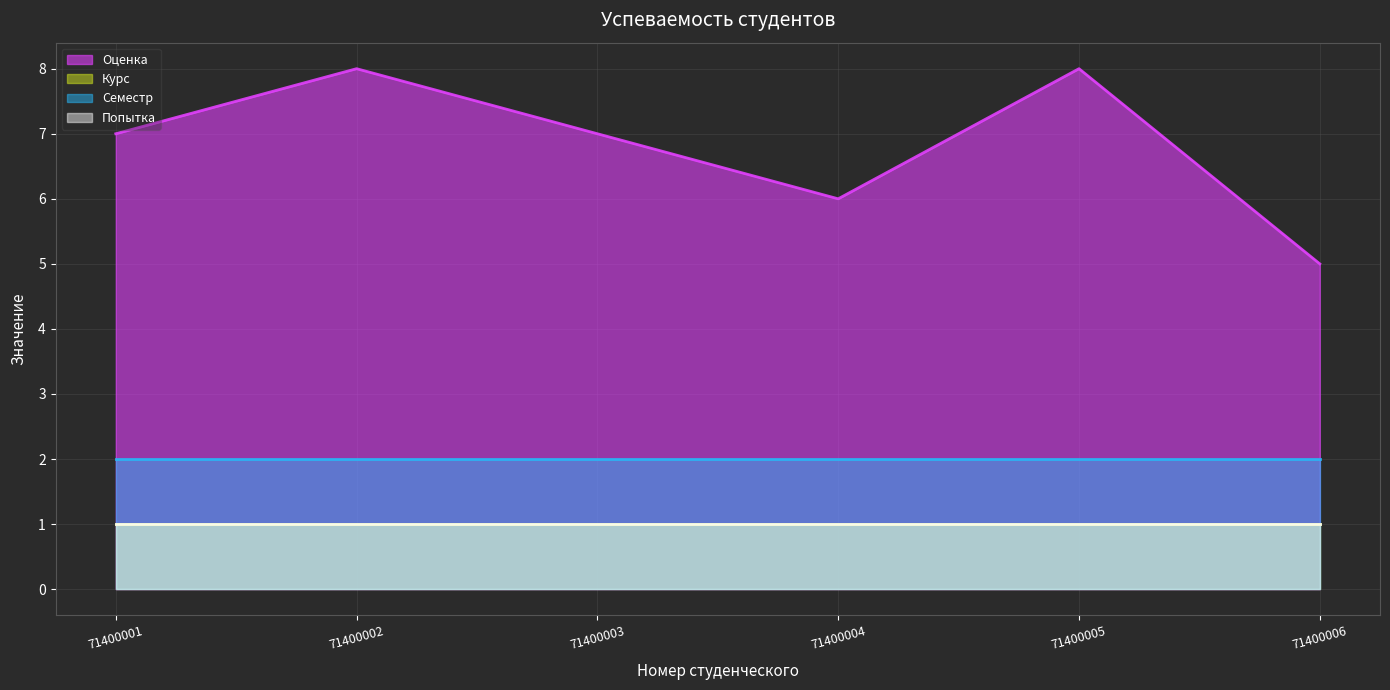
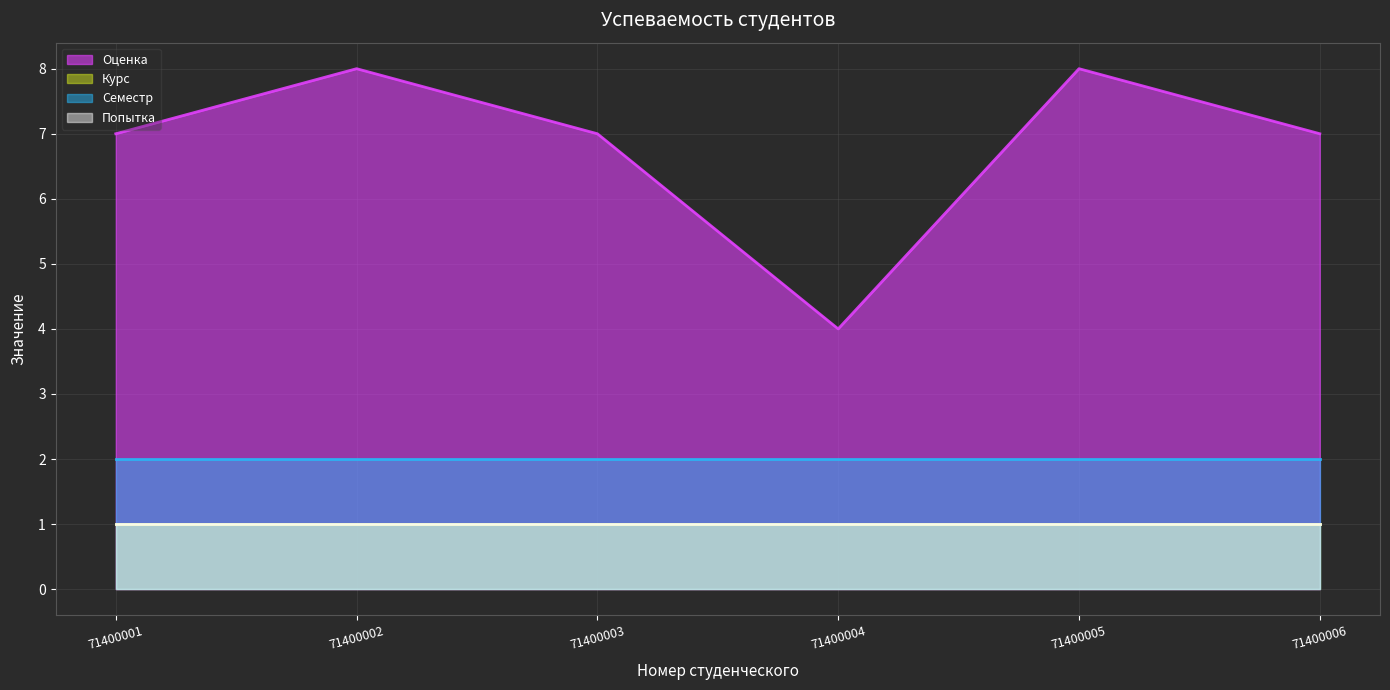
Оценка, 71400004: 6 -> 4
Оценка, 71400006: 5 -> 7
